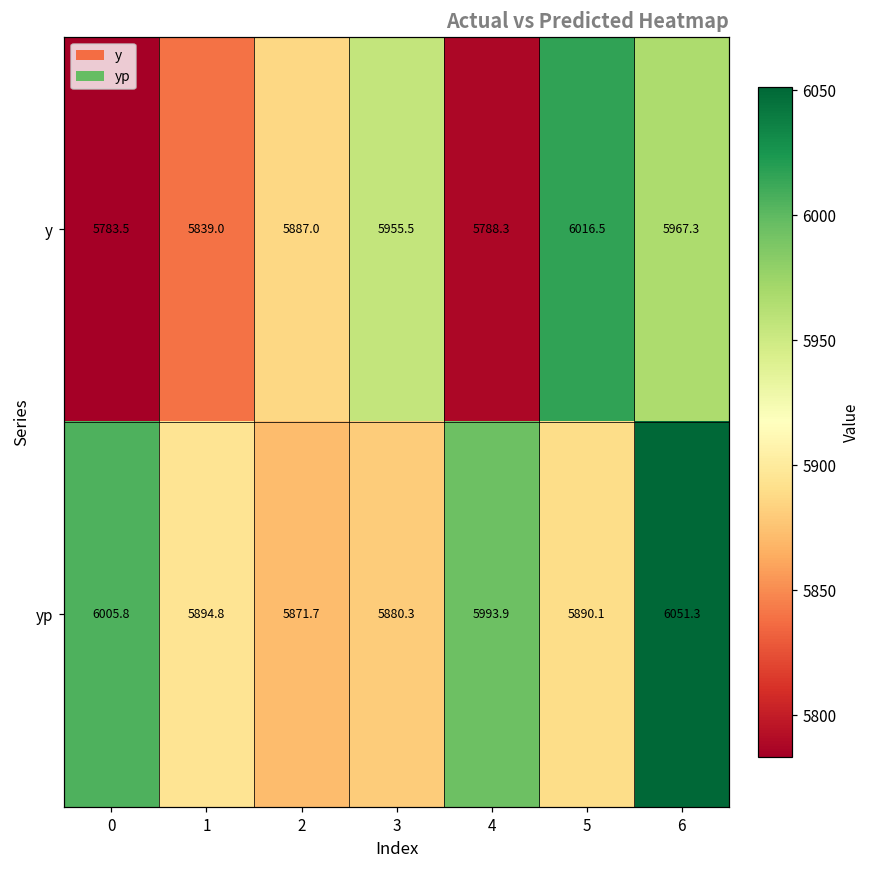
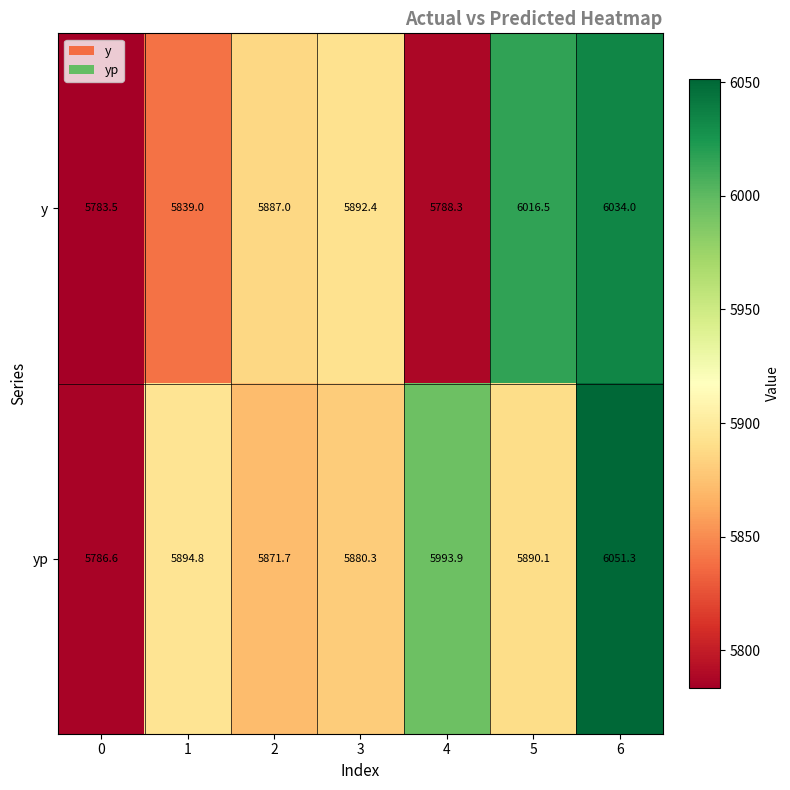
y, 3: 5955.5 -> 5892.4
y, 6: 5967.3 -> 6034.0
yp, 0: 6005.8 -> 5786.6
